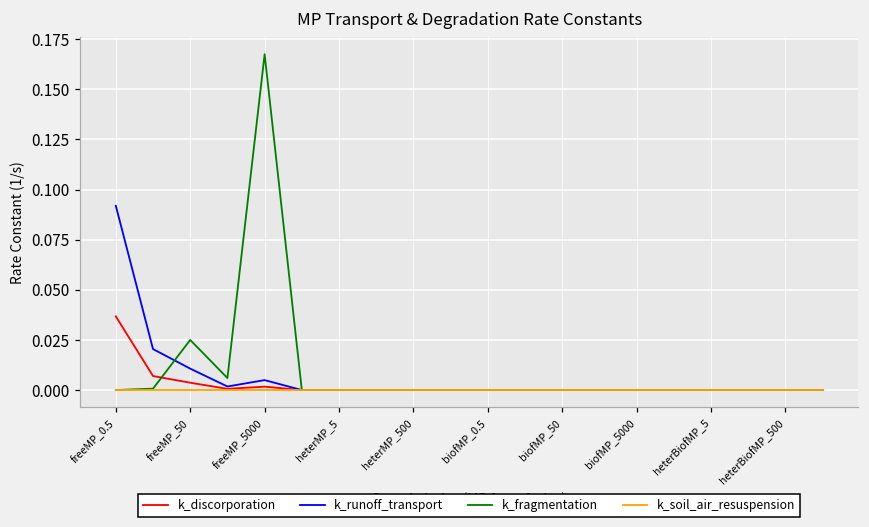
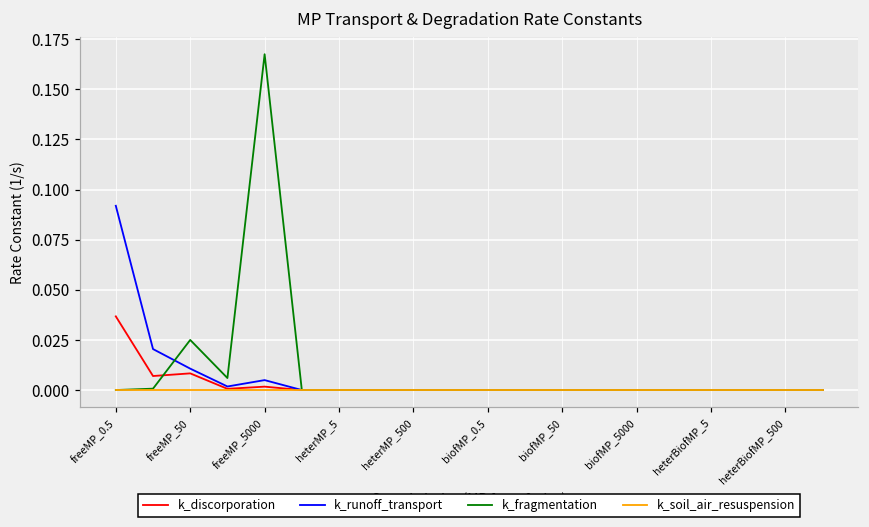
k_discorporation, freeMP_50: 0.004 -> 0.008
